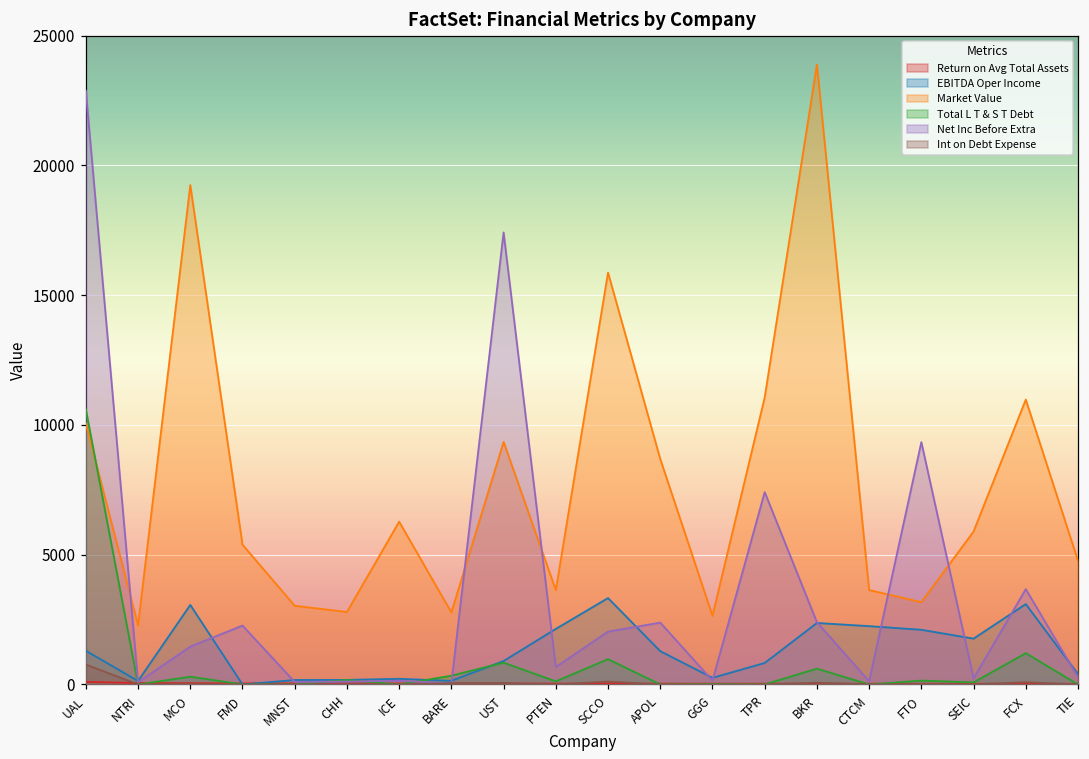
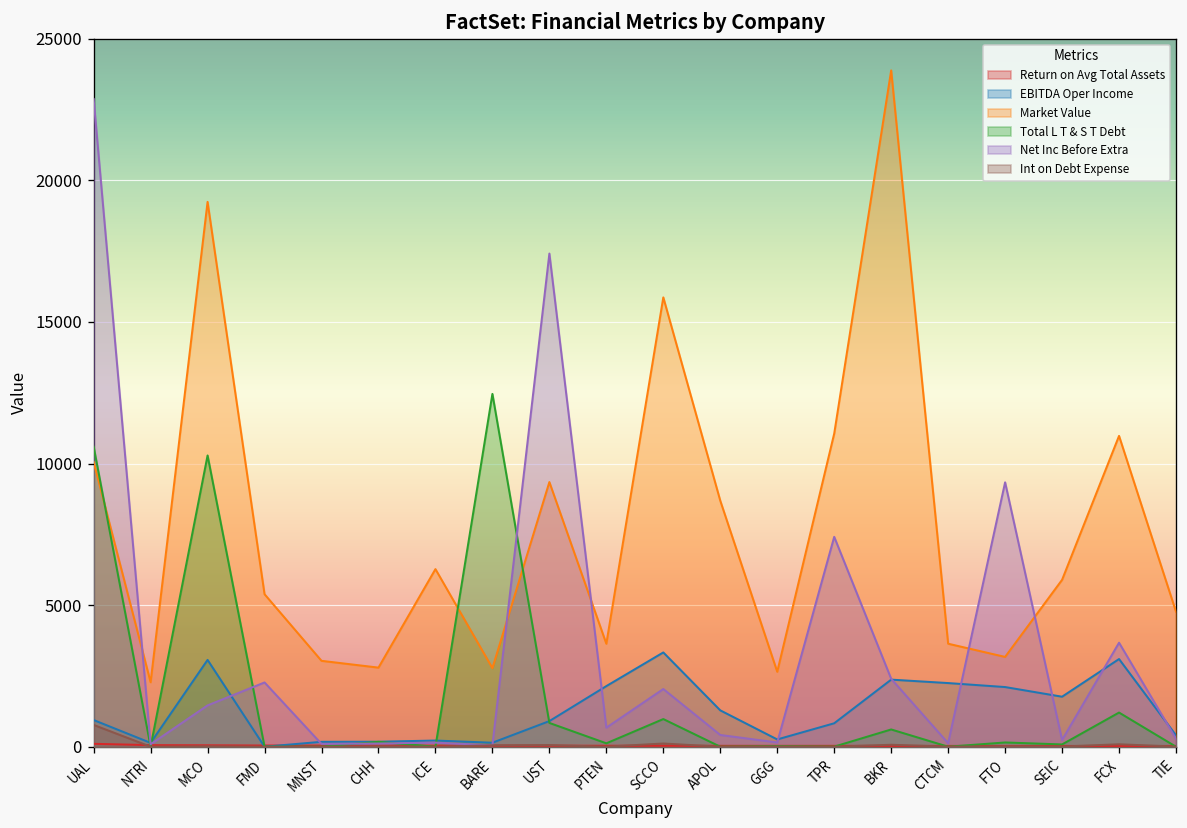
EBITDA Oper Income, UAL: 1300 -> 900
Total L T & S T Debt, MCO: 300 -> 10300
Total L T & S T Debt, BARE: 300 -> 12500
Net Inc Before Extra, APOL: 2400 -> 400
